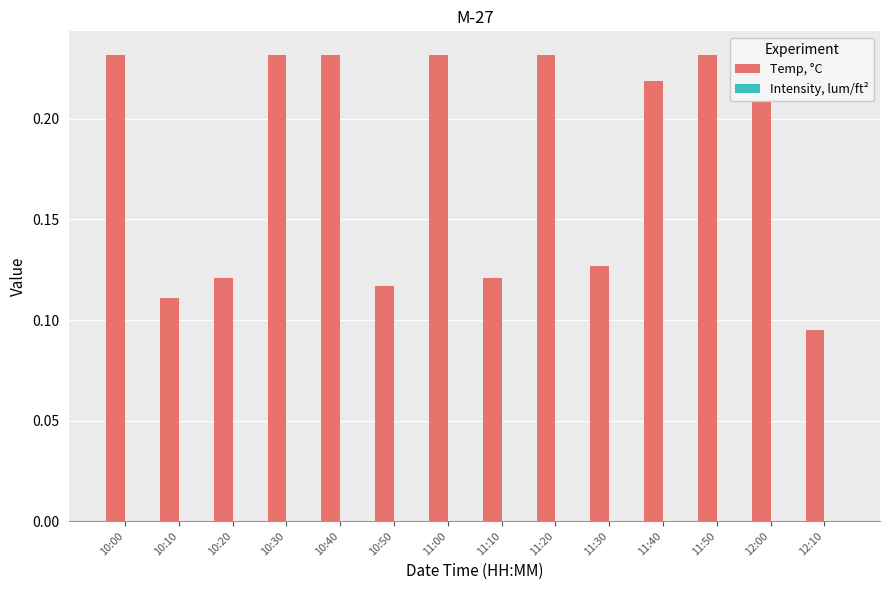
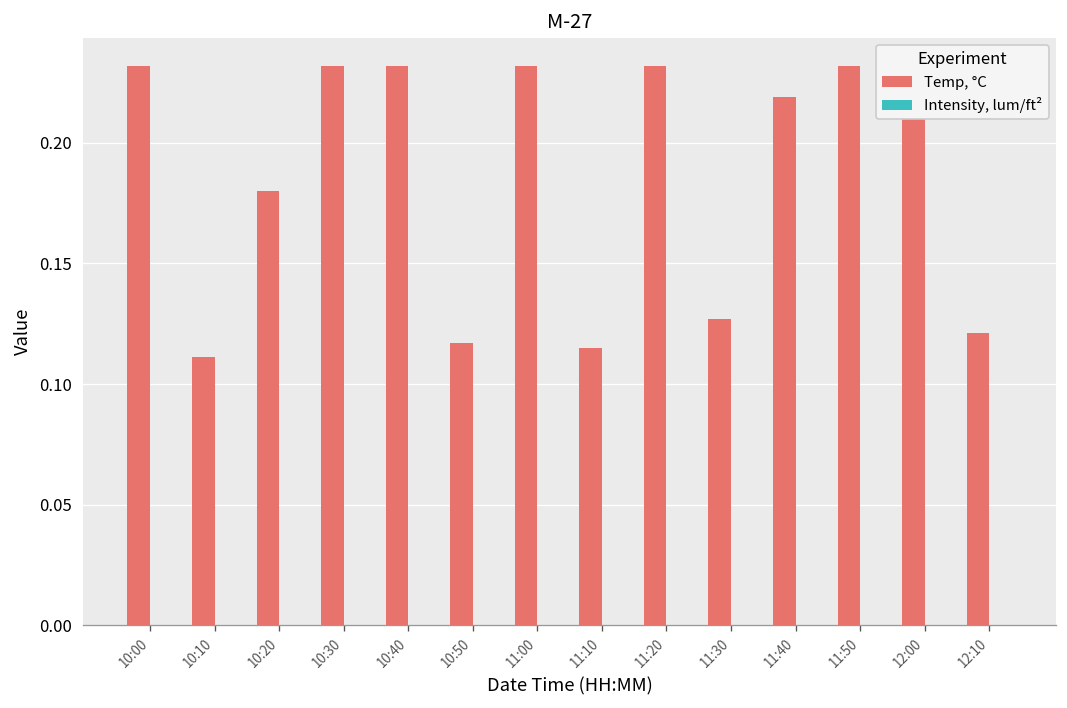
Temp, °C, 10:20: 0.121 -> 0.180
Temp, °C, 11:10: 0.121 -> 0.115
Temp, °C, 12:10: 0.095 -> 0.121
